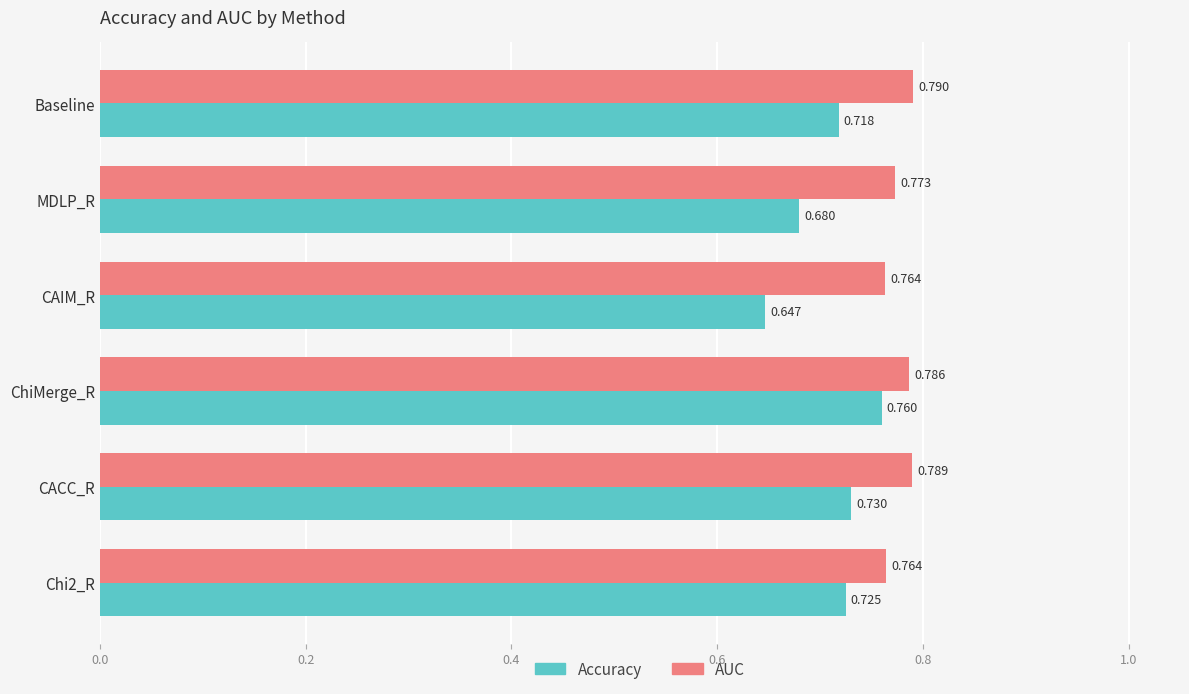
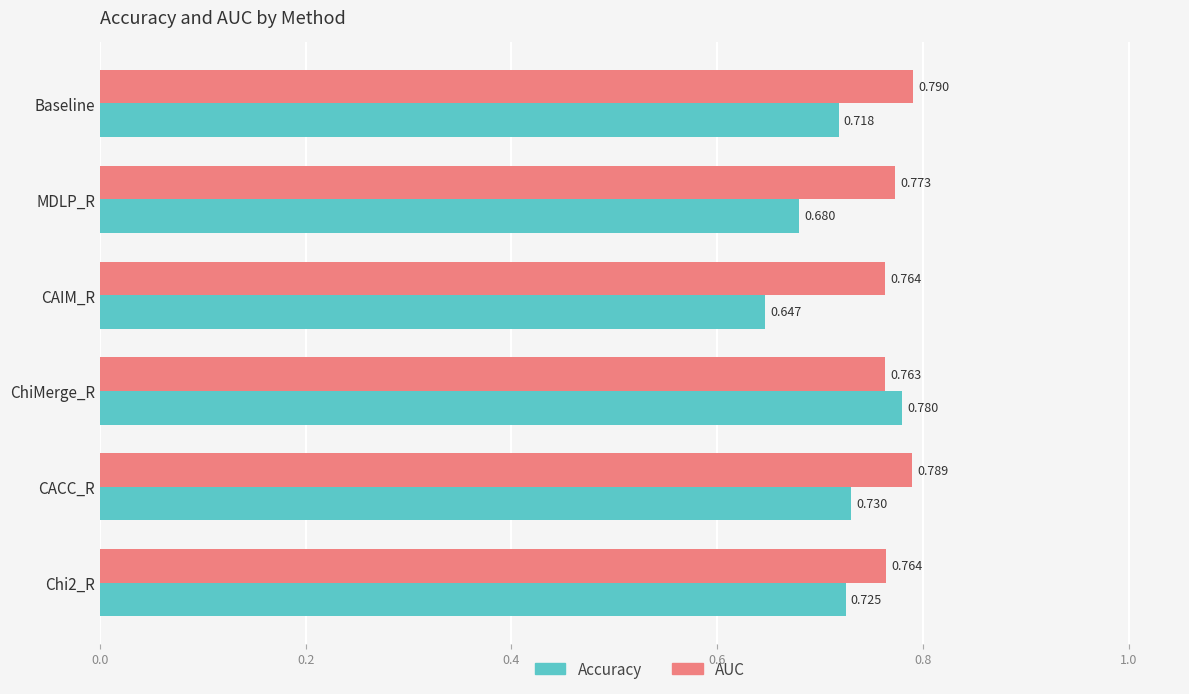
AUC, ChiMerge_R: 0.786 -> 0.763
Accuracy, ChiMerge_R: 0.760 -> 0.780
